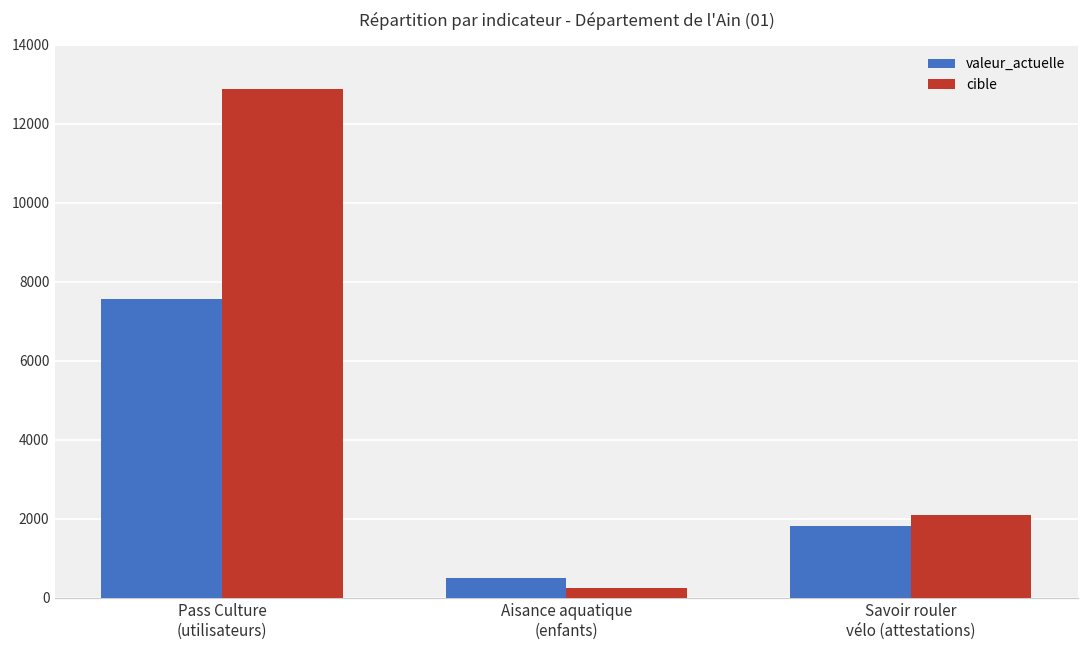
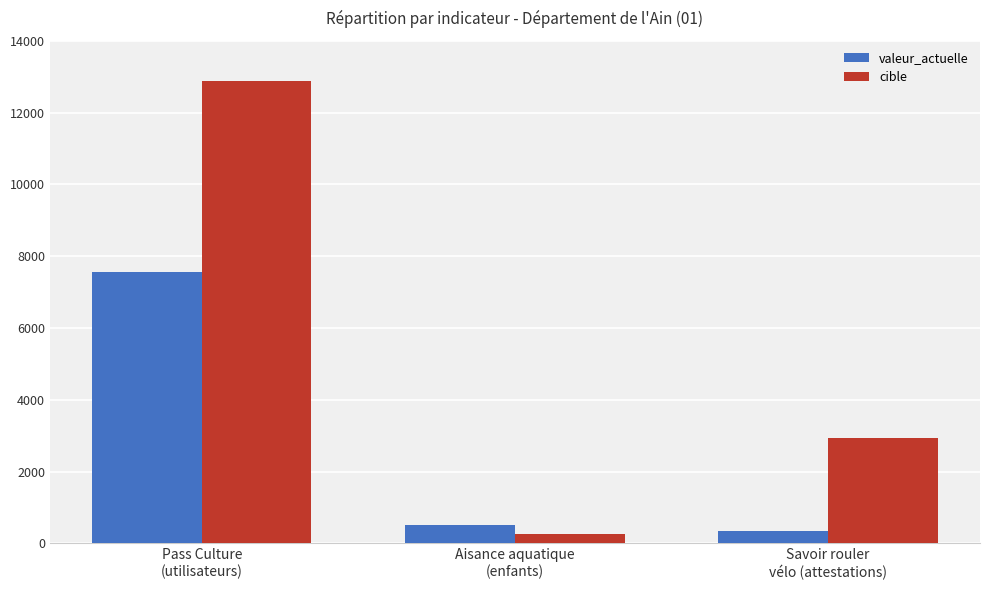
valeur_actuelle, Savoir rouler vélo (attestations): 1800 -> 400
cible, Savoir rouler vélo (attestations): 2100 -> 2900
